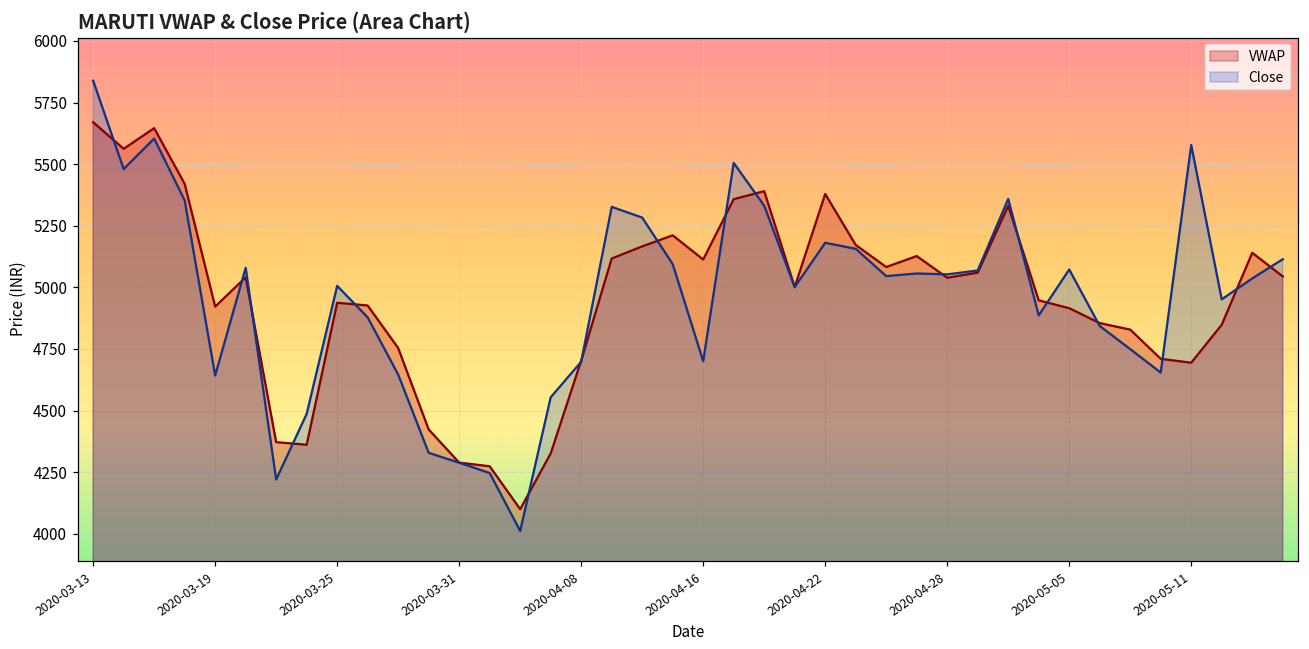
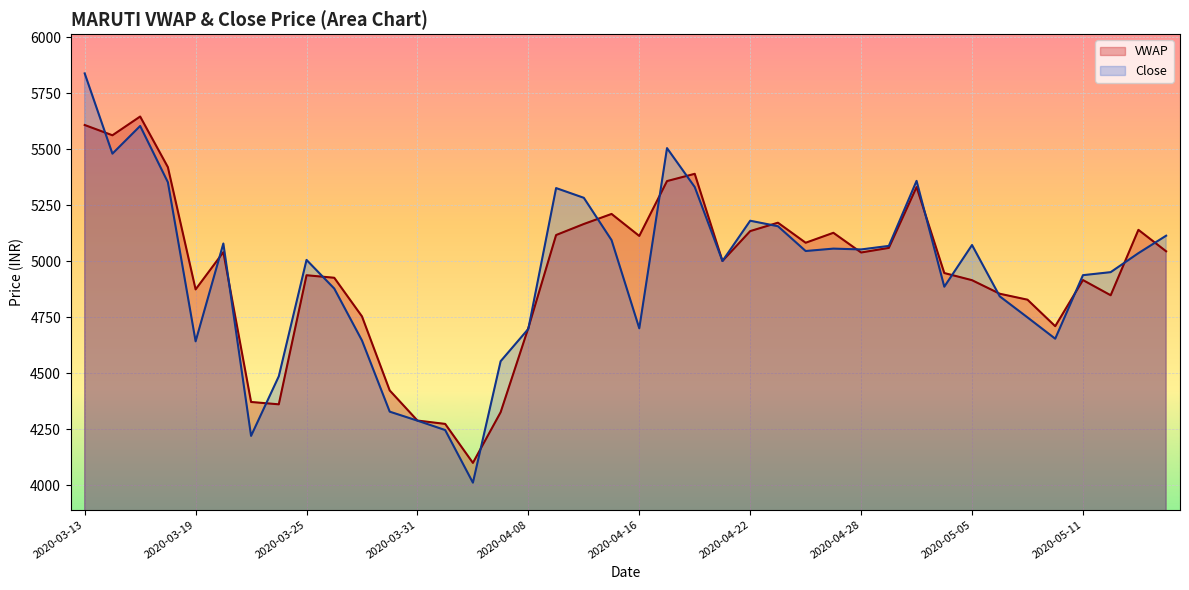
VWAP, 2020-03-13: 5670 -> 5610
VWAP, 2020-03-19: 4920 -> 4870
VWAP, 2020-04-22: 5380 -> 5130
VWAP, 2020-05-11: 4690 -> 4920
Close, 2020-05-11: 5580 -> 4940
